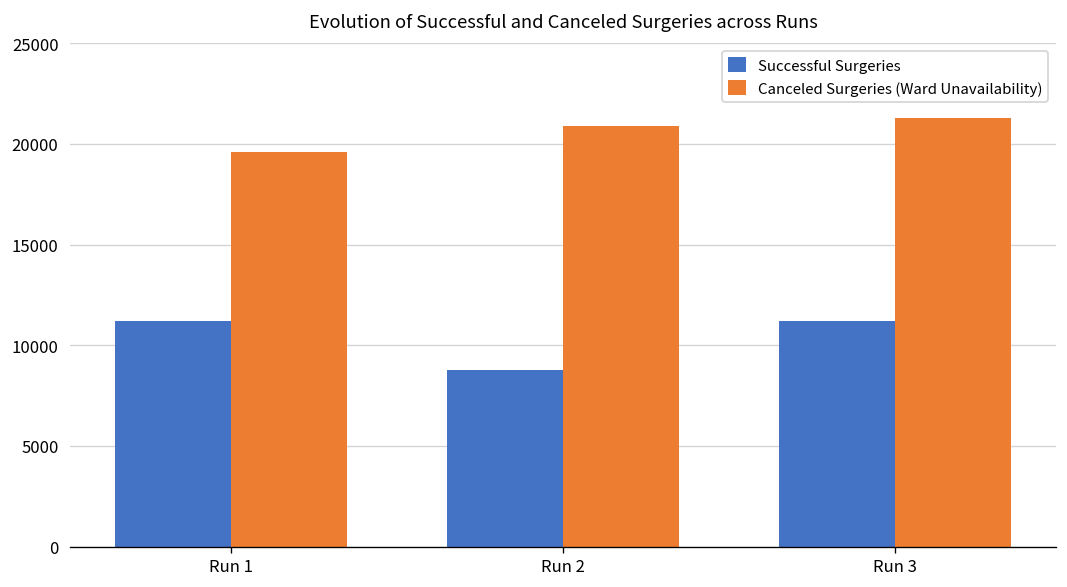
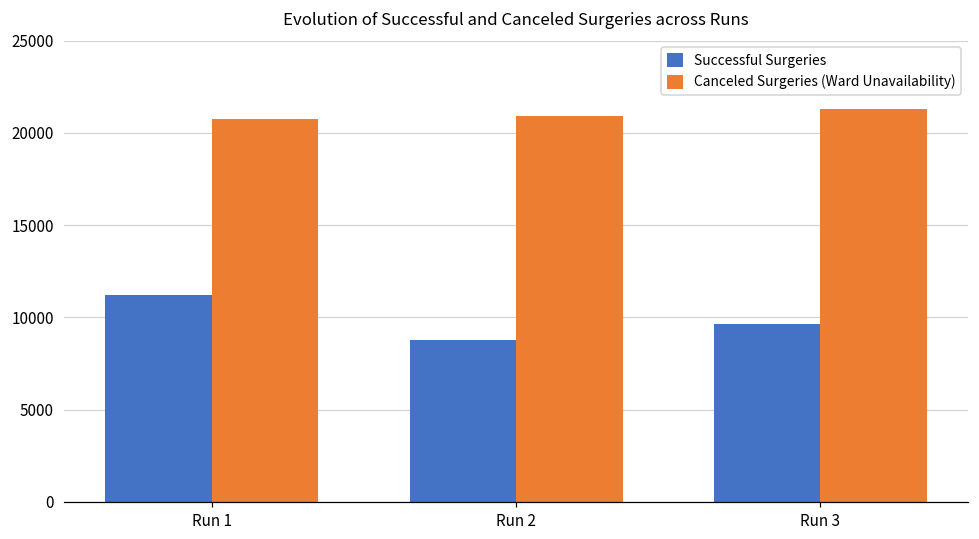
Canceled Surgeries (Ward Unavailability), Run 1: 19600 -> 20700
Successful Surgeries, Run 3: 11200 -> 9700
